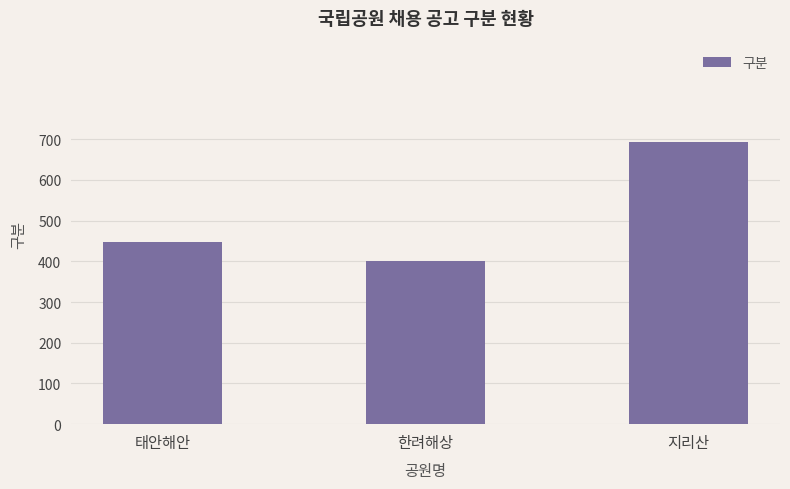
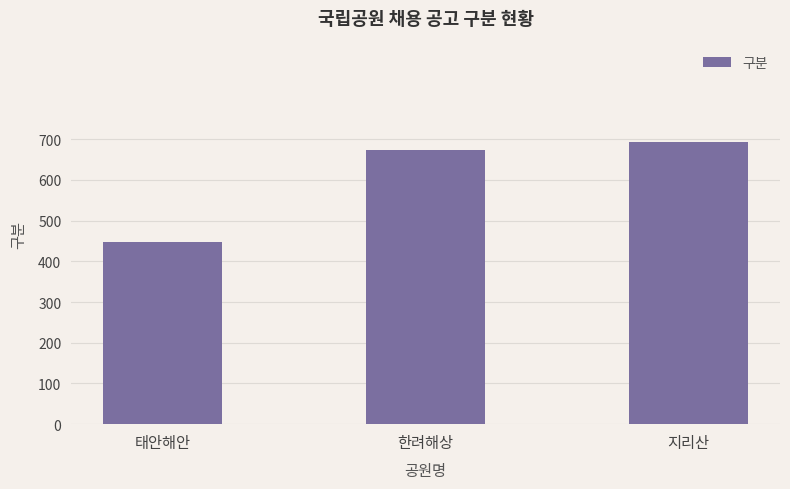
한려해상: 400 -> 670
